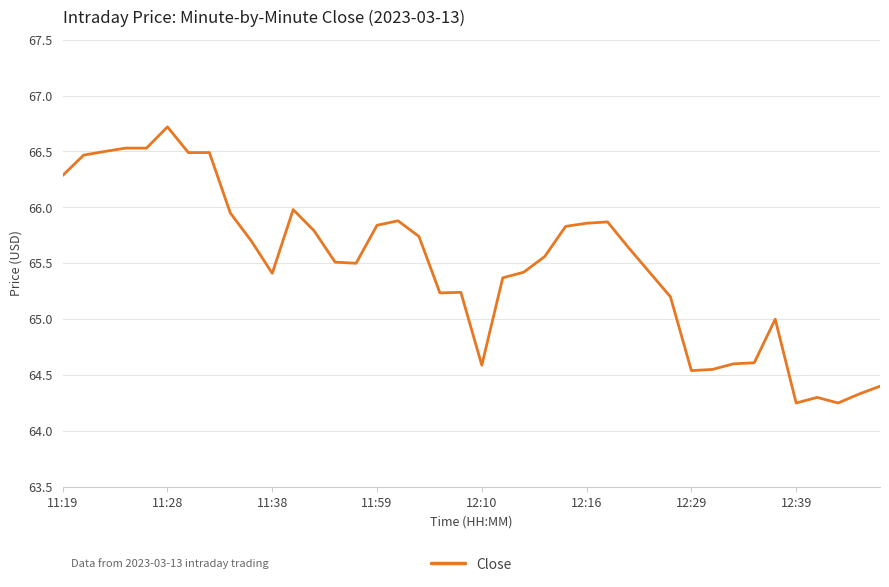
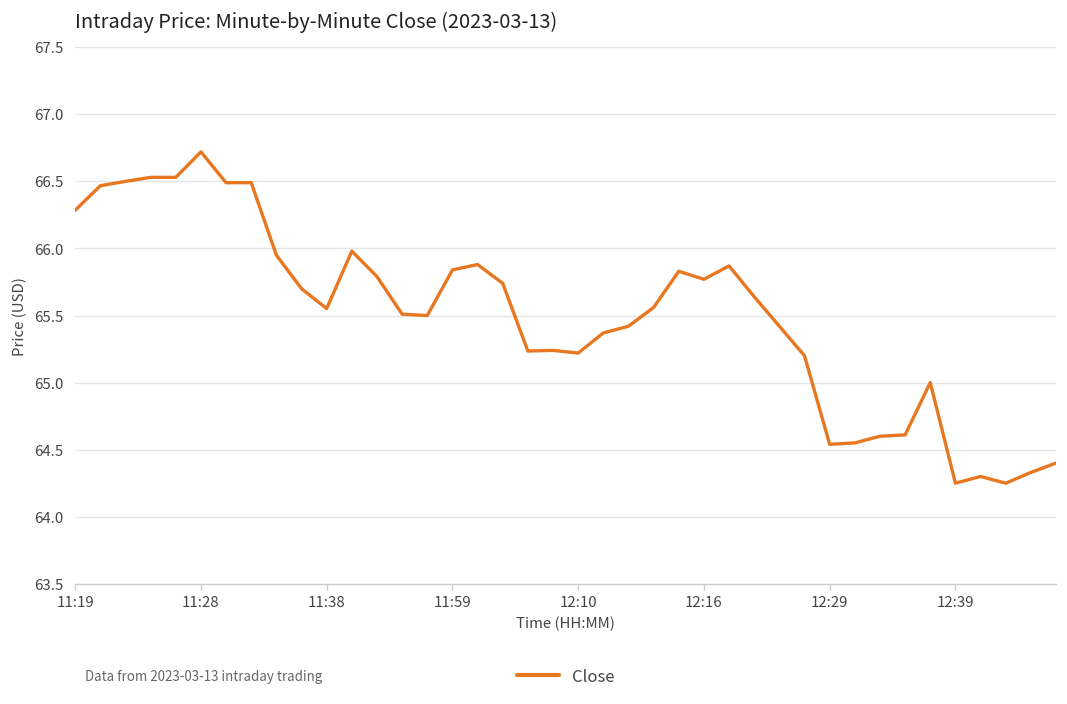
11:38: 65.41 -> 65.55
12:10: 64.59 -> 65.22
12:16: 65.86 -> 65.77
